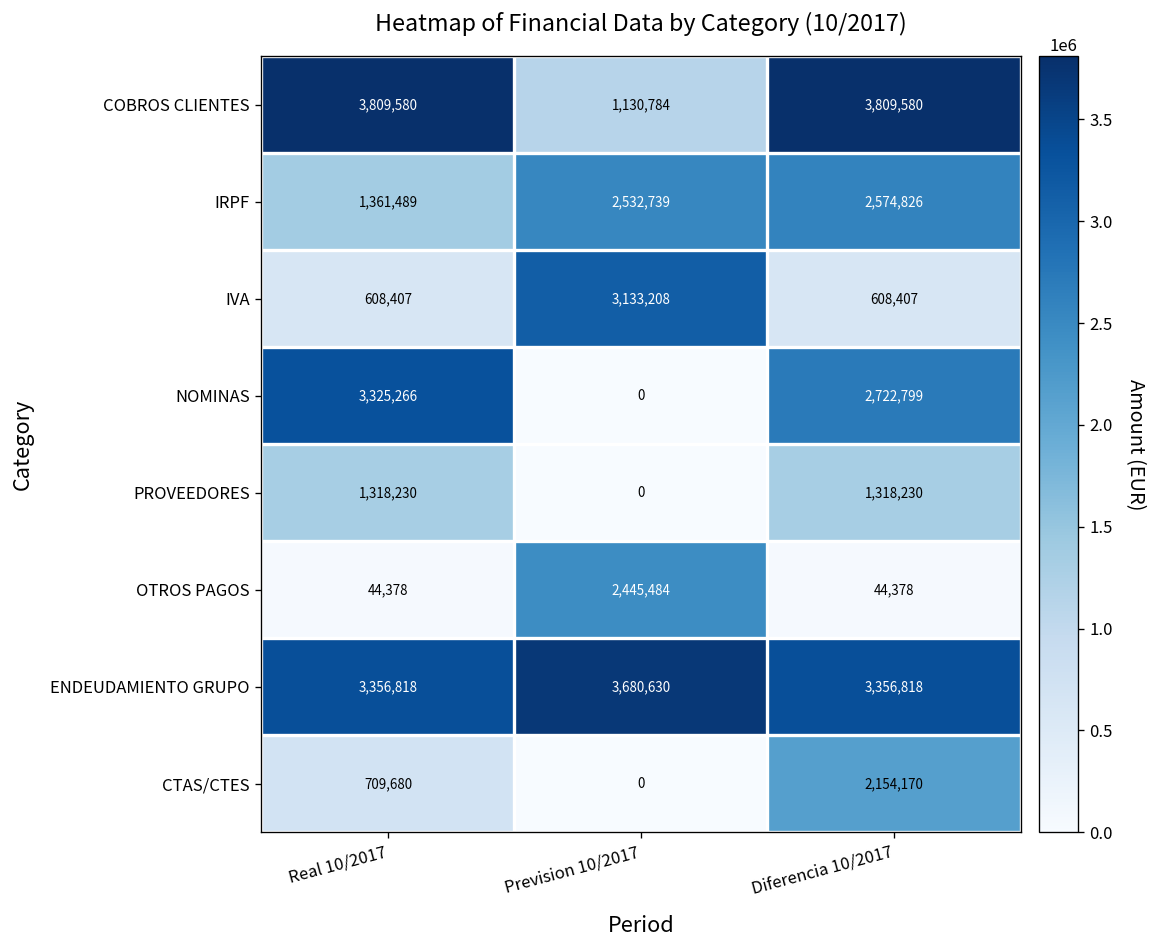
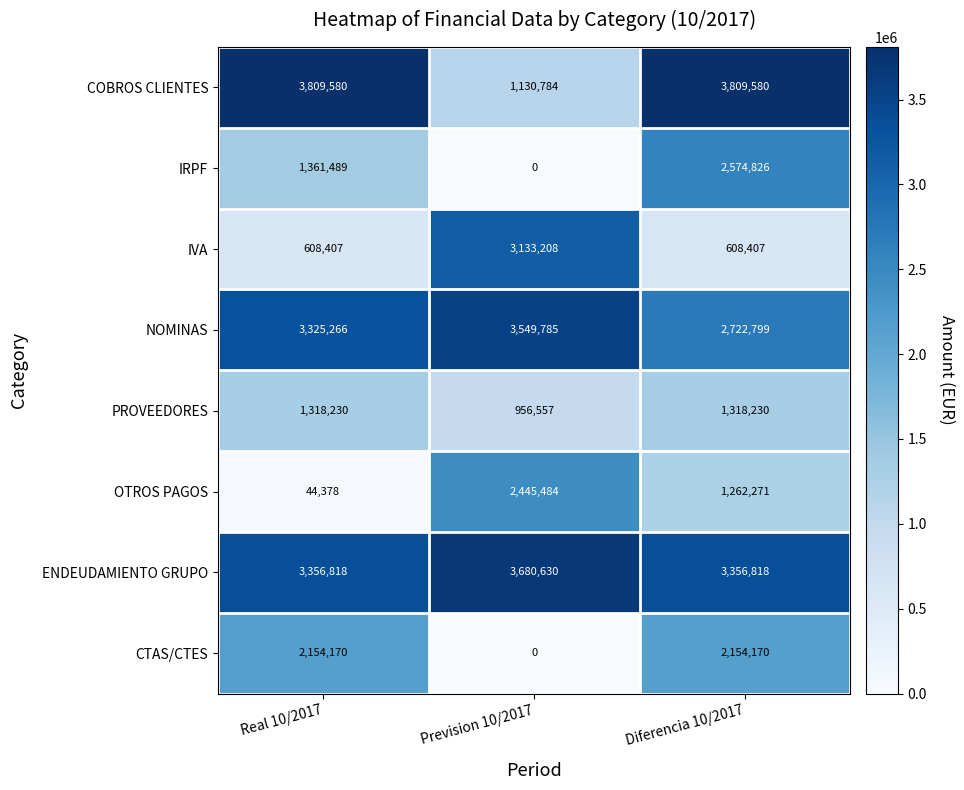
IRPF, Prevision 10/2017: 2,532,739 -> 0
NOMINAS, Prevision 10/2017: 0 -> 3,549,785
PROVEEDORES, Prevision 10/2017: 0 -> 956,557
OTROS PAGOS, Diferencia 10/2017: 44,378 -> 1,262,271
CTAS/CTES, Real 10/2017: 709,680 -> 2,154,170
